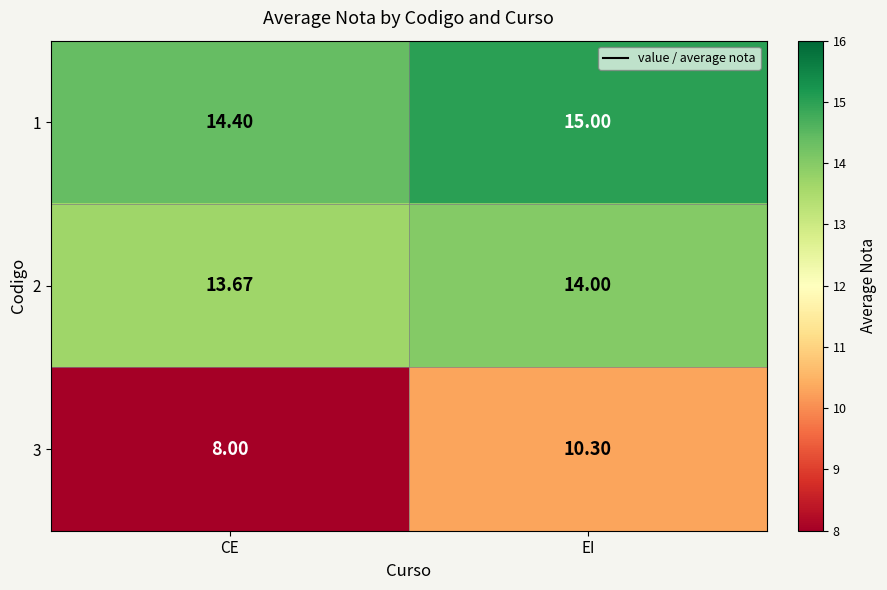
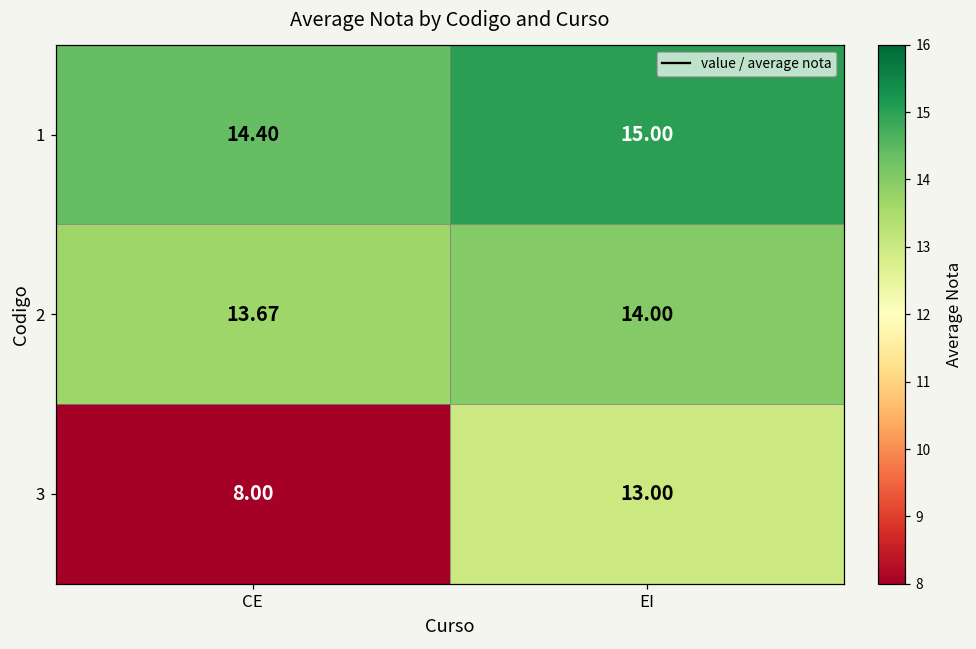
3, EI: 10.30 -> 13.00
